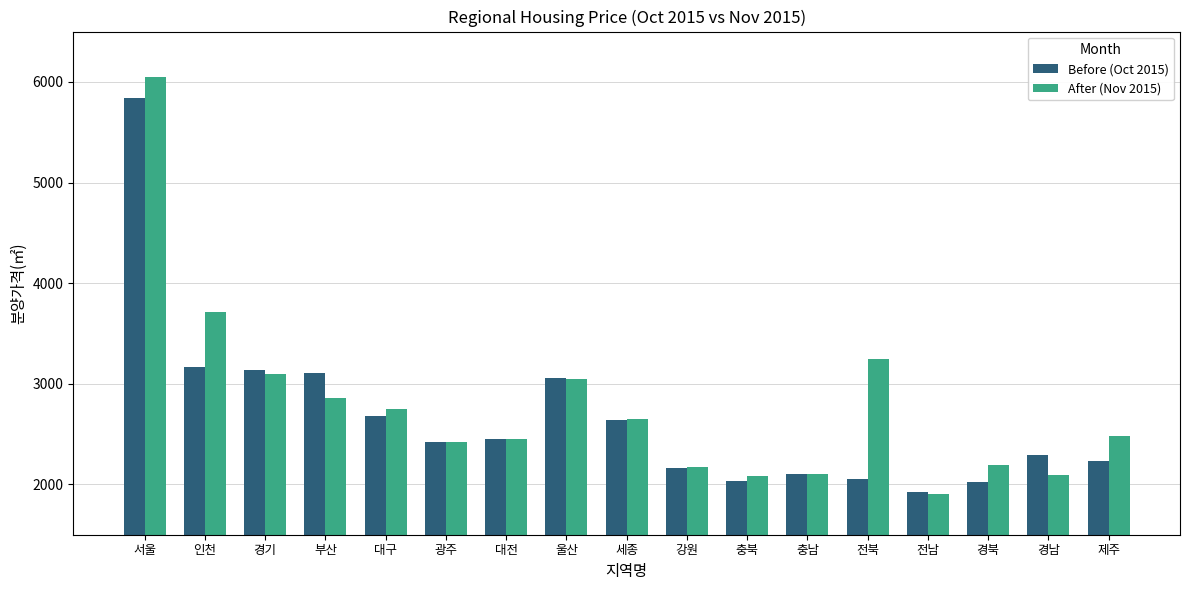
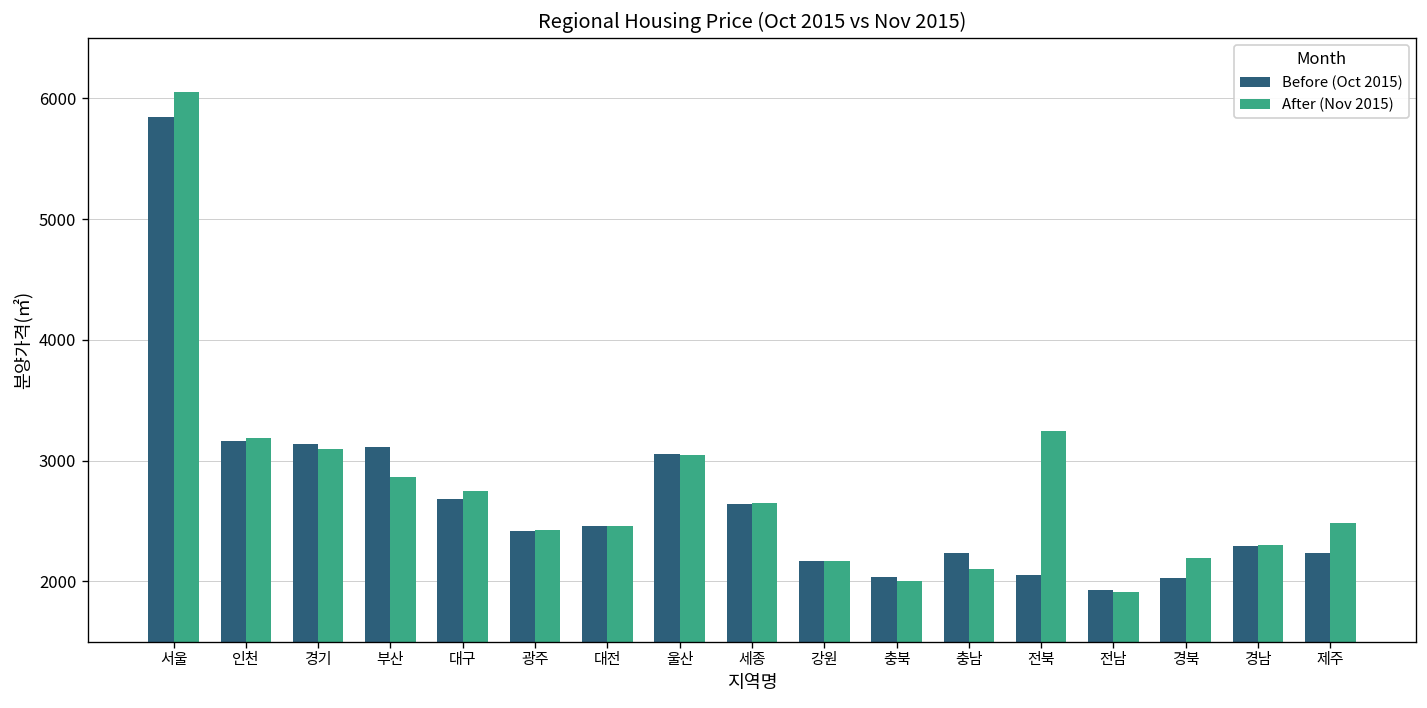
After (Nov 2015), 인천: 3710 -> 3180
After (Nov 2015), 충북: 2080 -> 2000
Before (Oct 2015), 충남: 2100 -> 2230
After (Nov 2015), 경남: 2100 -> 2300
